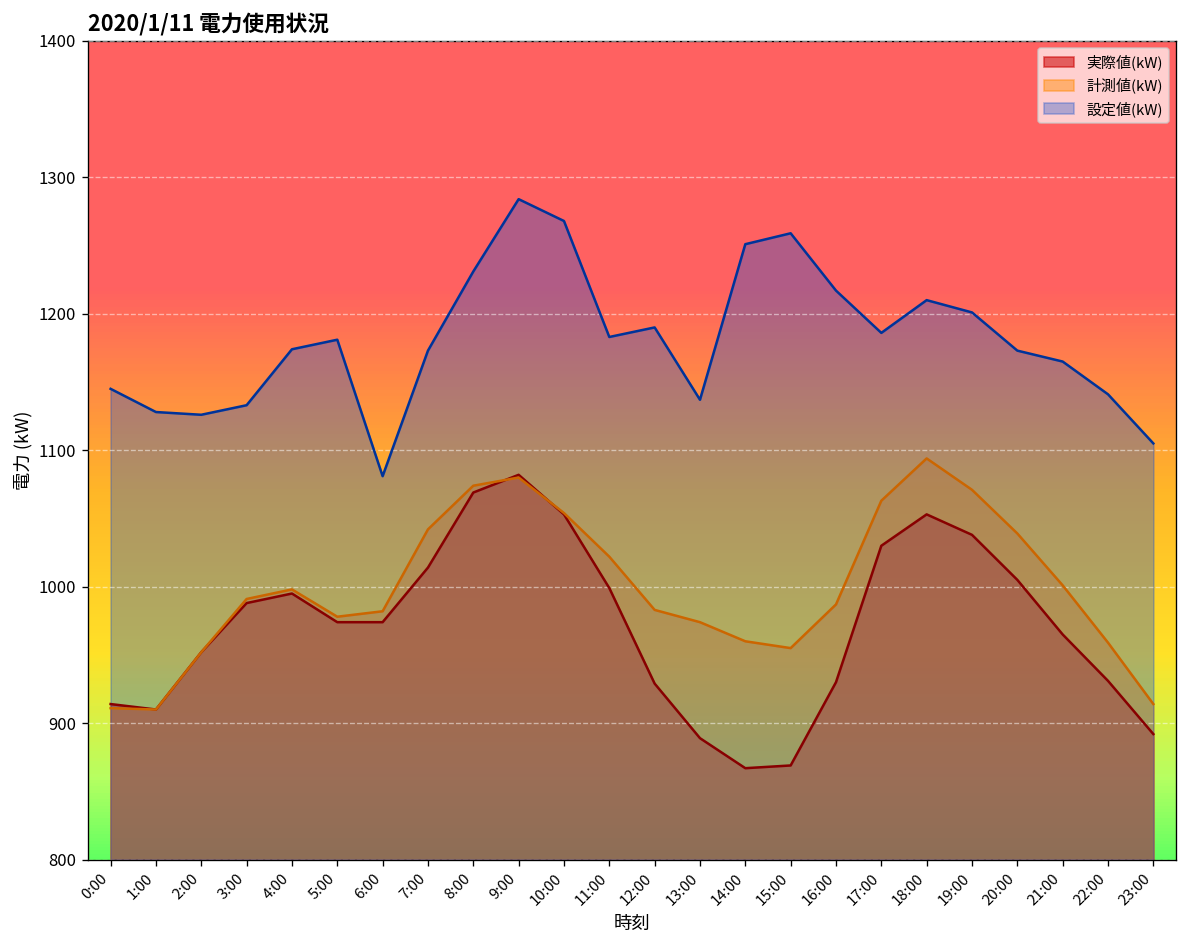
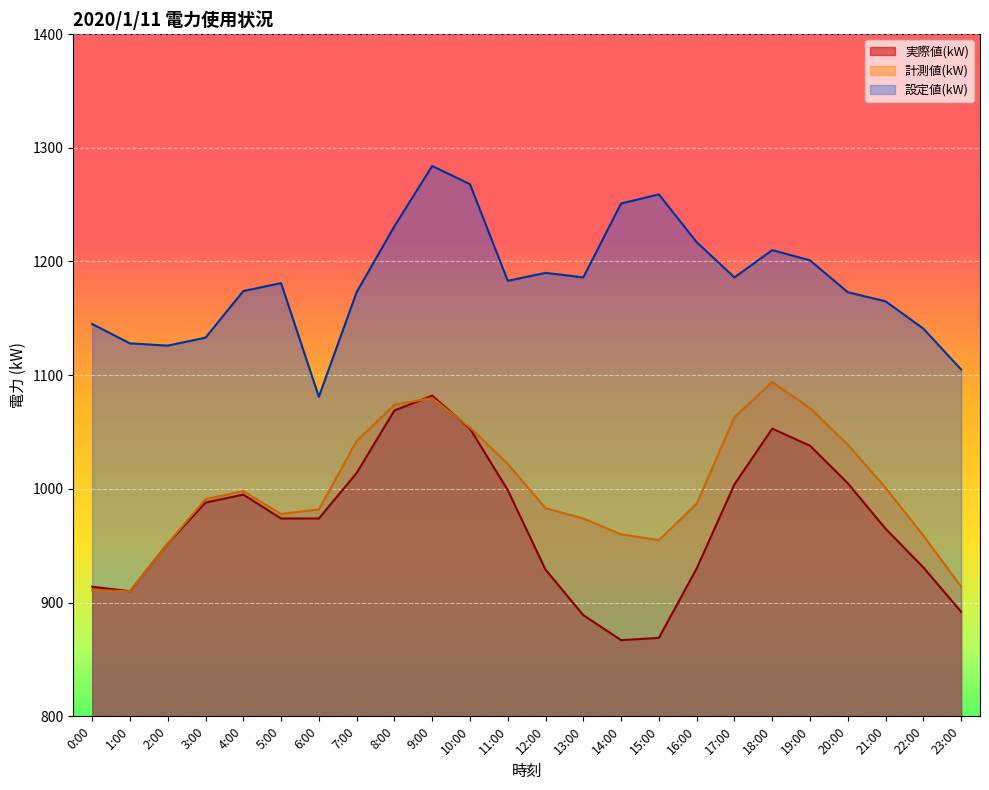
設定値(kW), 13:00: 1137 -> 1186
実際値(kW), 17:00: 1030 -> 1004
